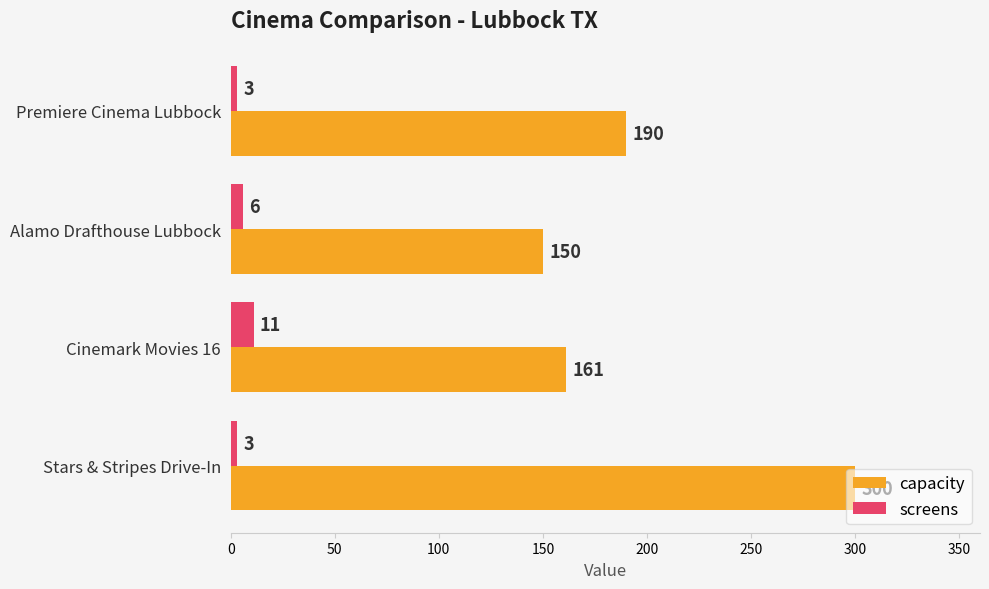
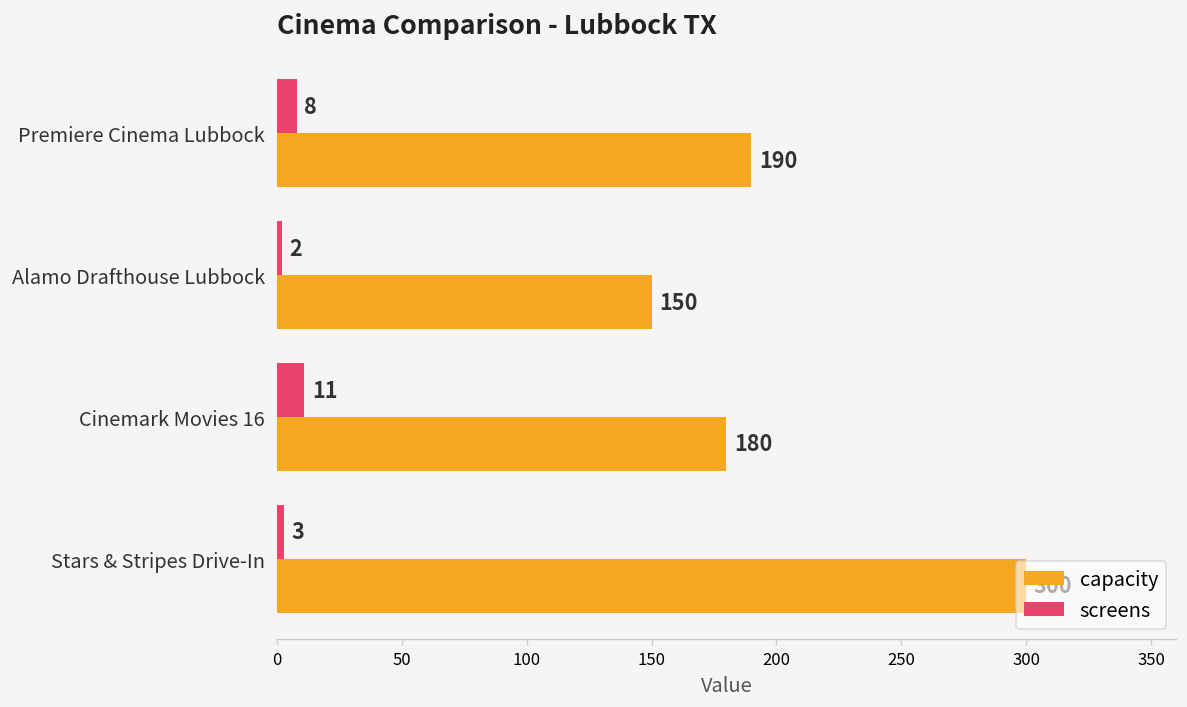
screens, Premiere Cinema Lubbock: 3 -> 8
screens, Alamo Drafthouse Lubbock: 6 -> 2
capacity, Cinemark Movies 16: 161 -> 180
